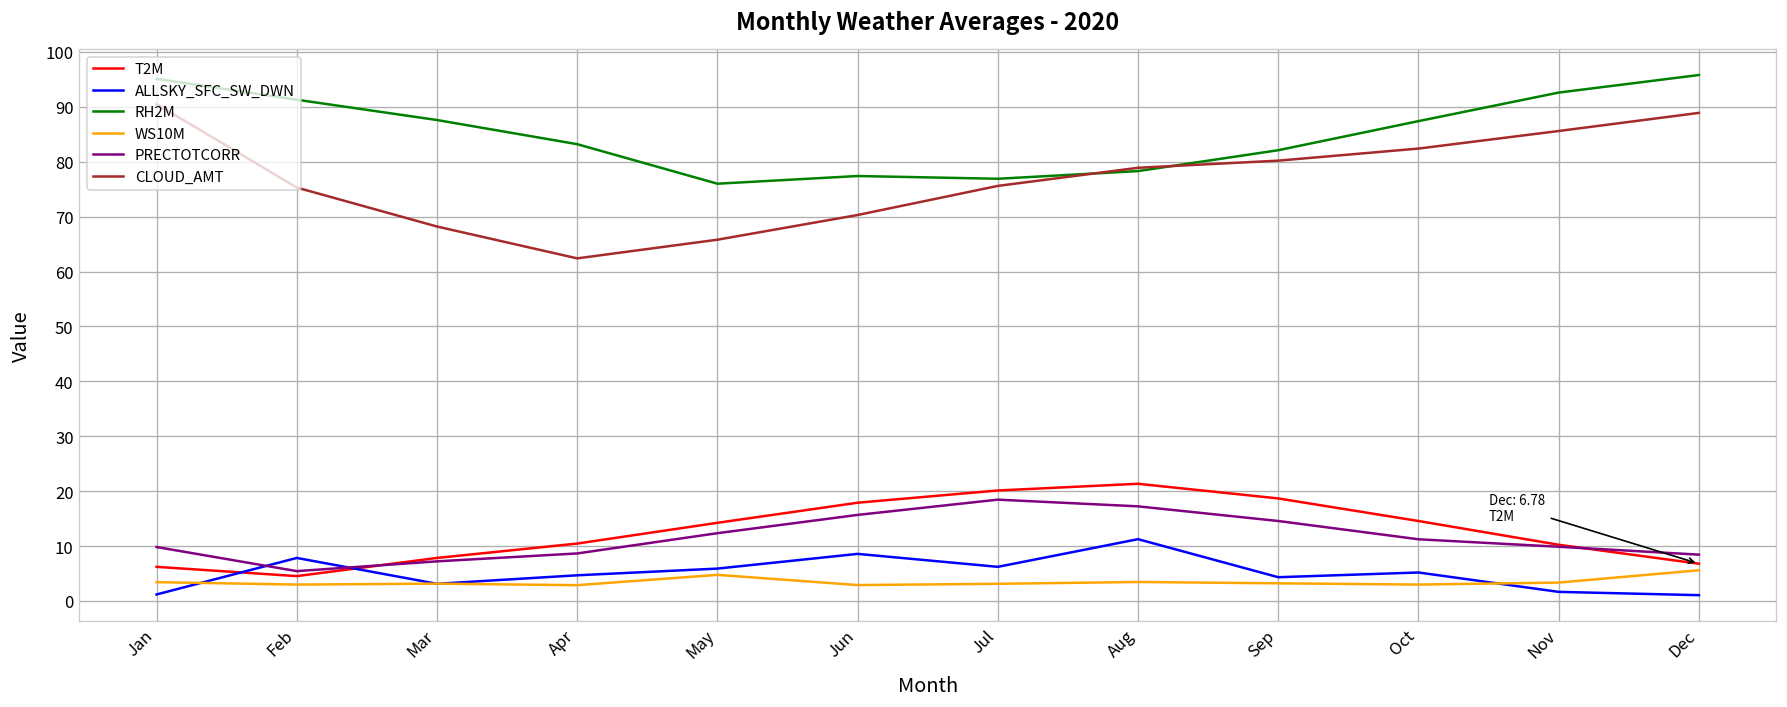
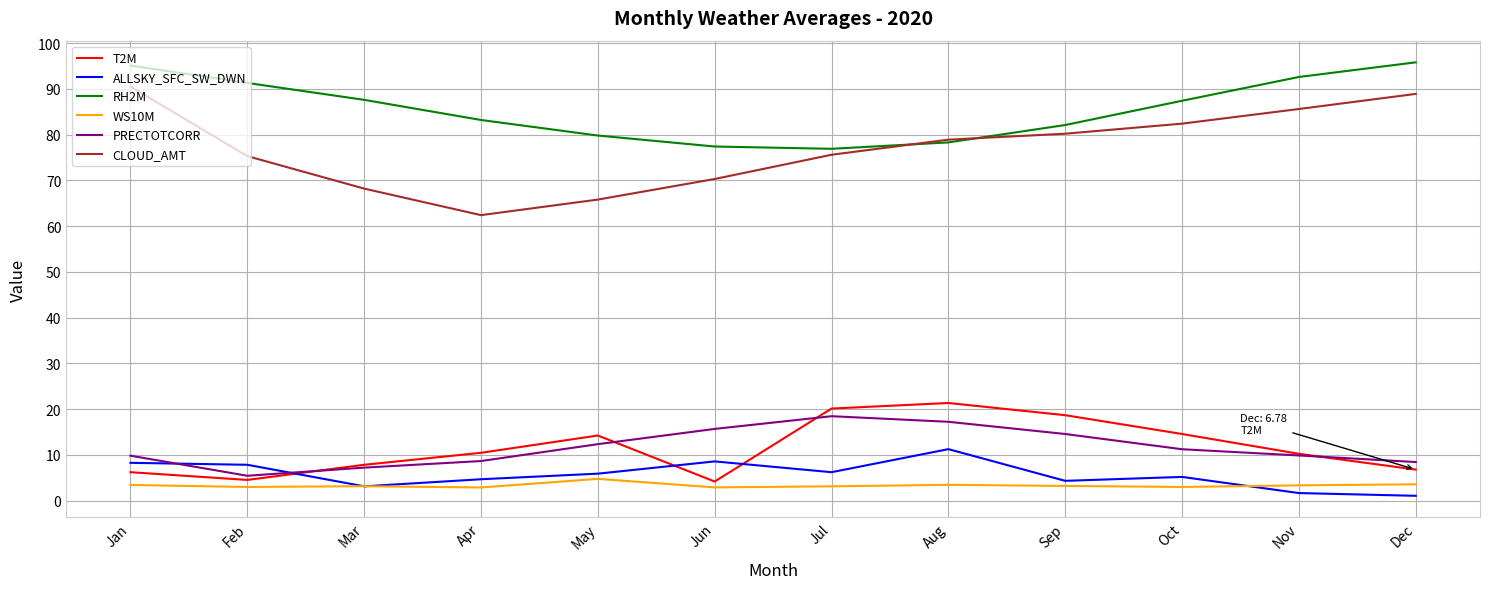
ALLSKY_SFC_SW_DWN, Jan: 1 -> 8
RH2M, May: 76 -> 80
T2M, Jun: 18 -> 4
WS10M, Dec: 6 -> 4
